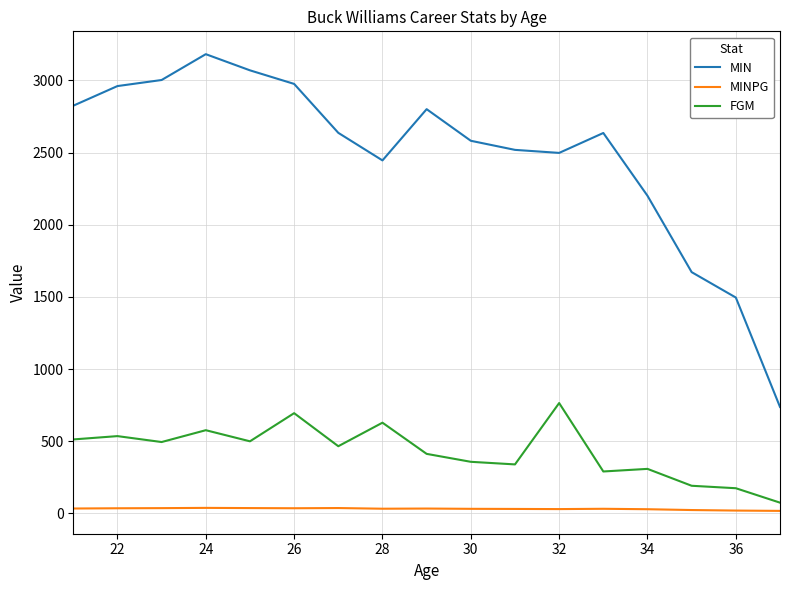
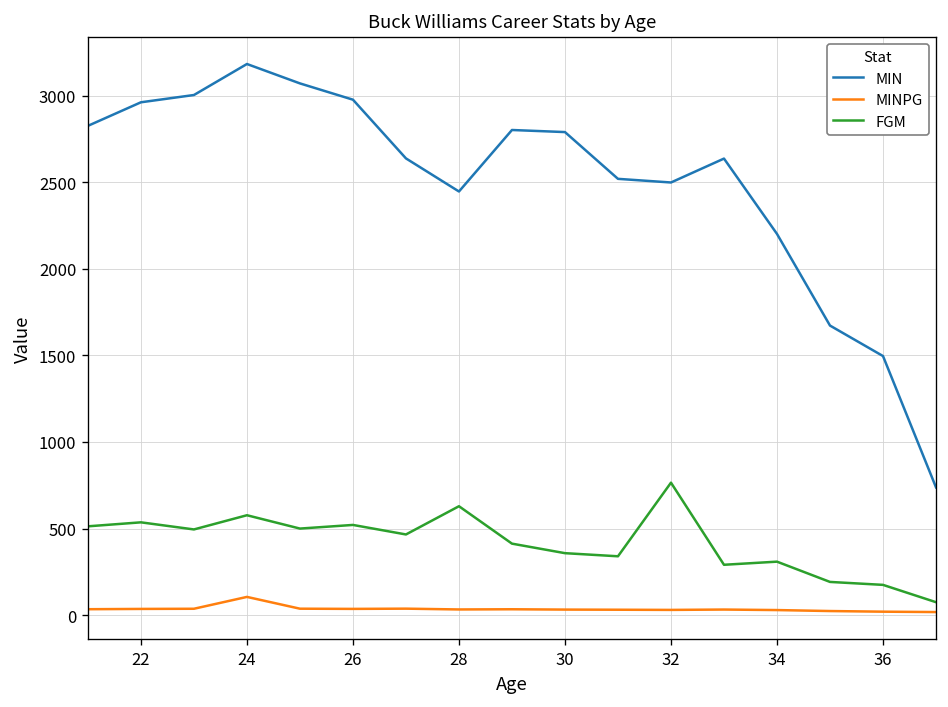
MINPG, 24: 40 -> 110
FGM, 26: 700 -> 520
MIN, 30: 2580 -> 2790
